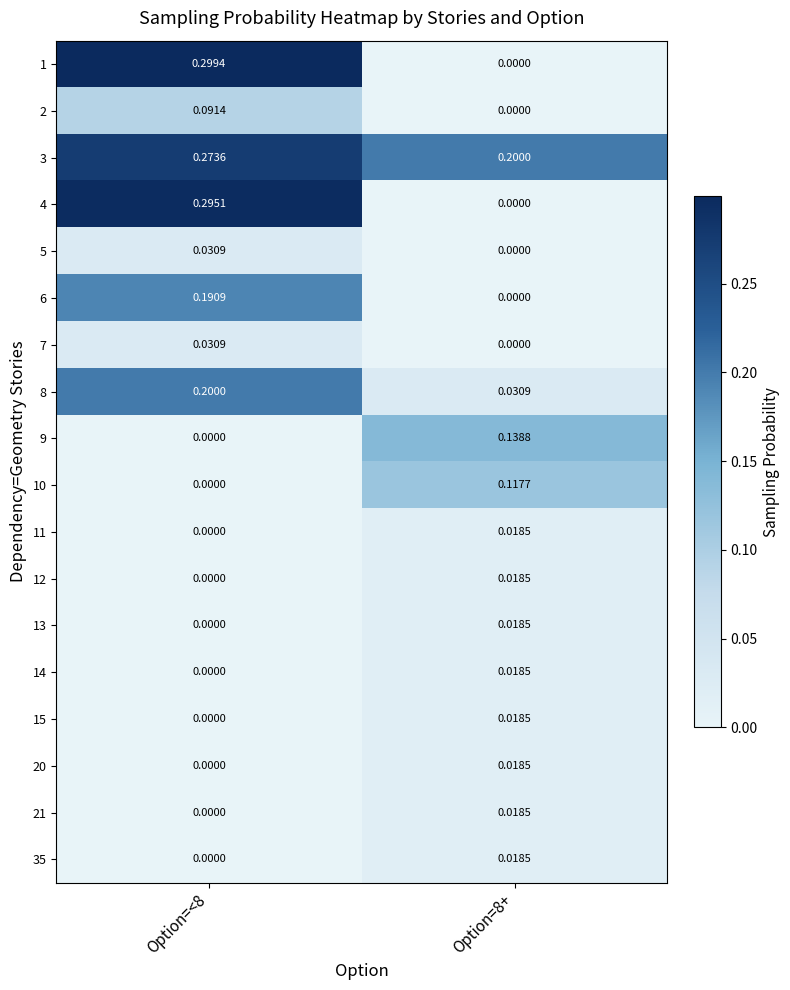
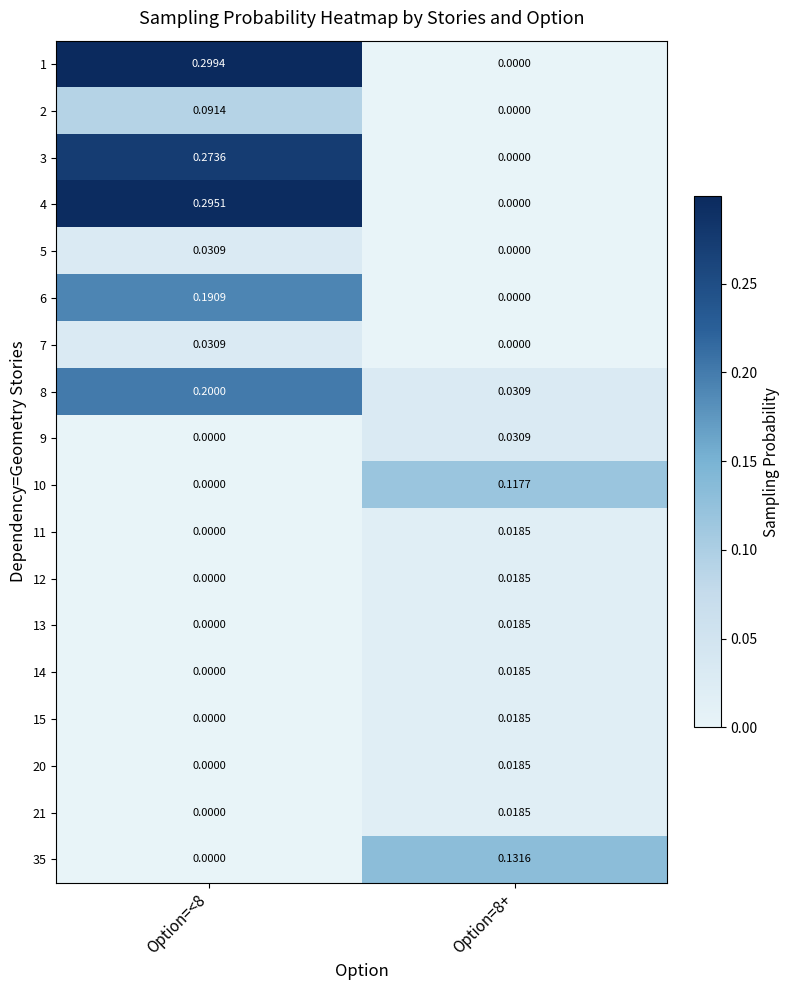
3, Option=8+: 0.2000 -> 0.0000
9, Option=8+: 0.1388 -> 0.0309
35, Option=8+: 0.0185 -> 0.1316
